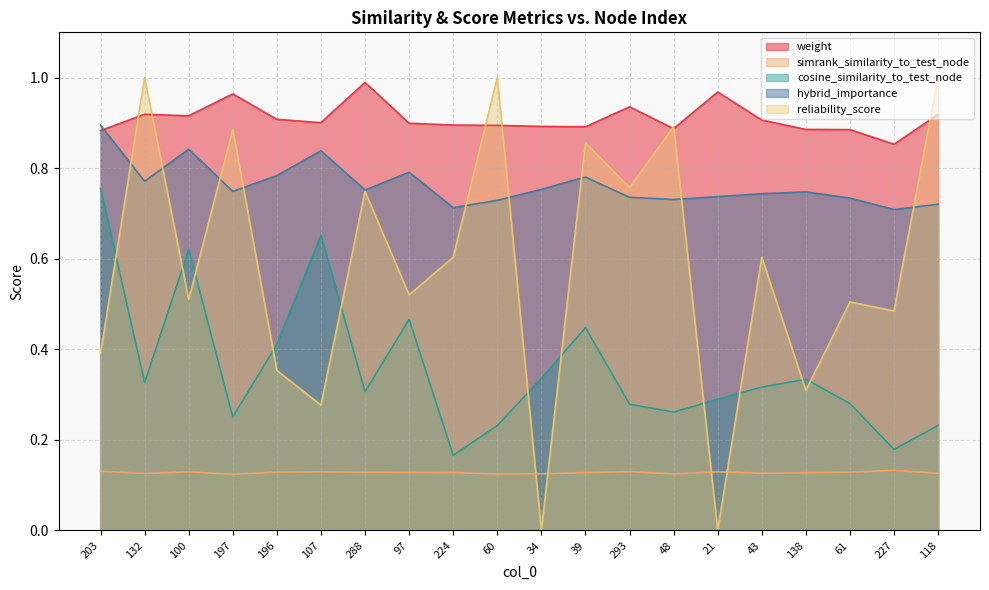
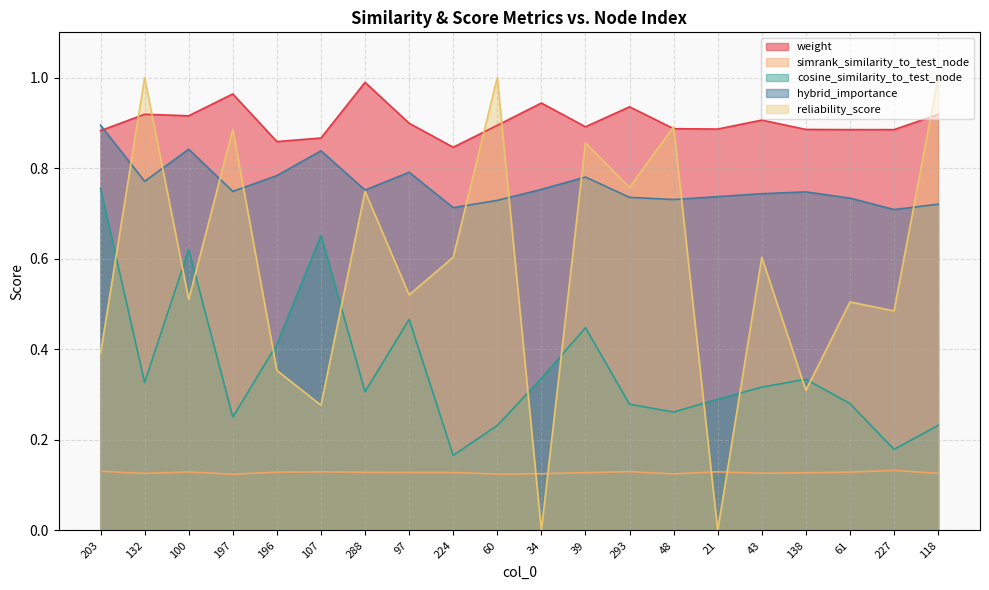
weight, 196: 0.91 -> 0.86
weight, 107: 0.90 -> 0.87
weight, 224: 0.90 -> 0.85
weight, 34: 0.89 -> 0.94
weight, 21: 0.97 -> 0.89
weight, 227: 0.85 -> 0.89
